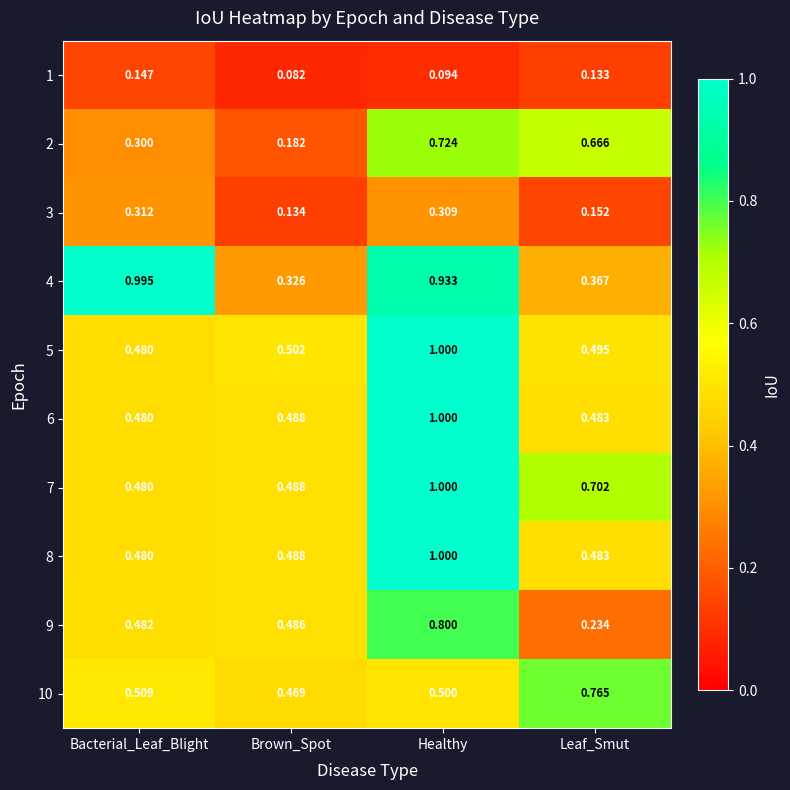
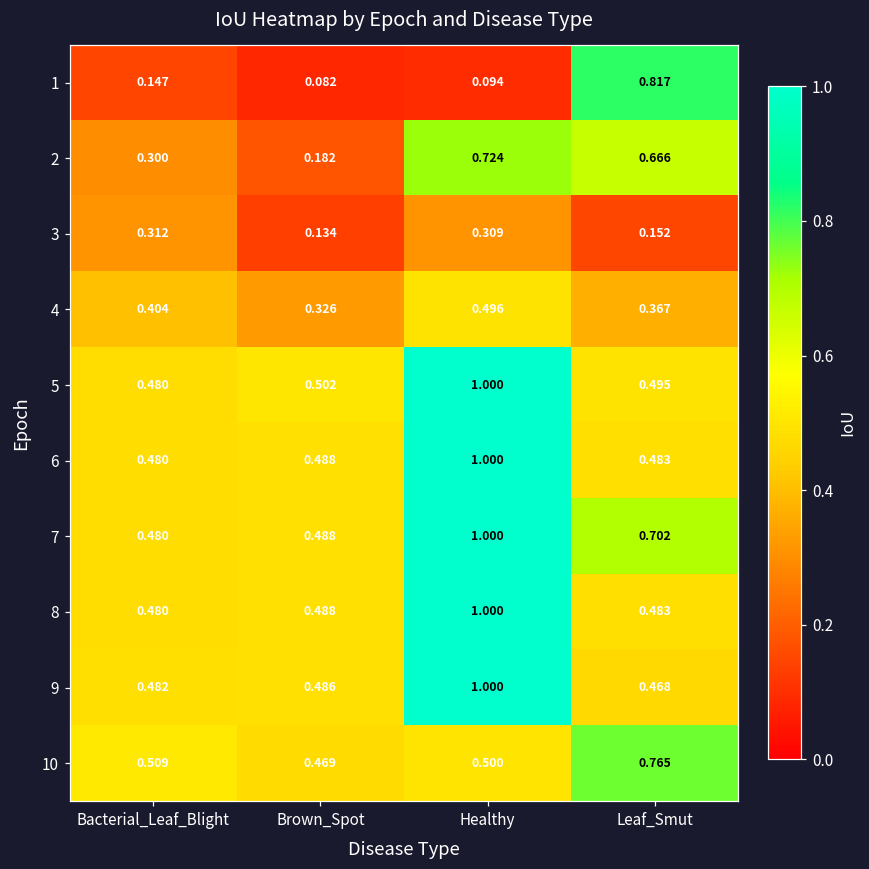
1, Leaf_Smut: 0.133 -> 0.817
4, Bacterial_Leaf_Blight: 0.995 -> 0.404
4, Healthy: 0.933 -> 0.496
9, Healthy: 0.800 -> 1.000
9, Leaf_Smut: 0.234 -> 0.468
